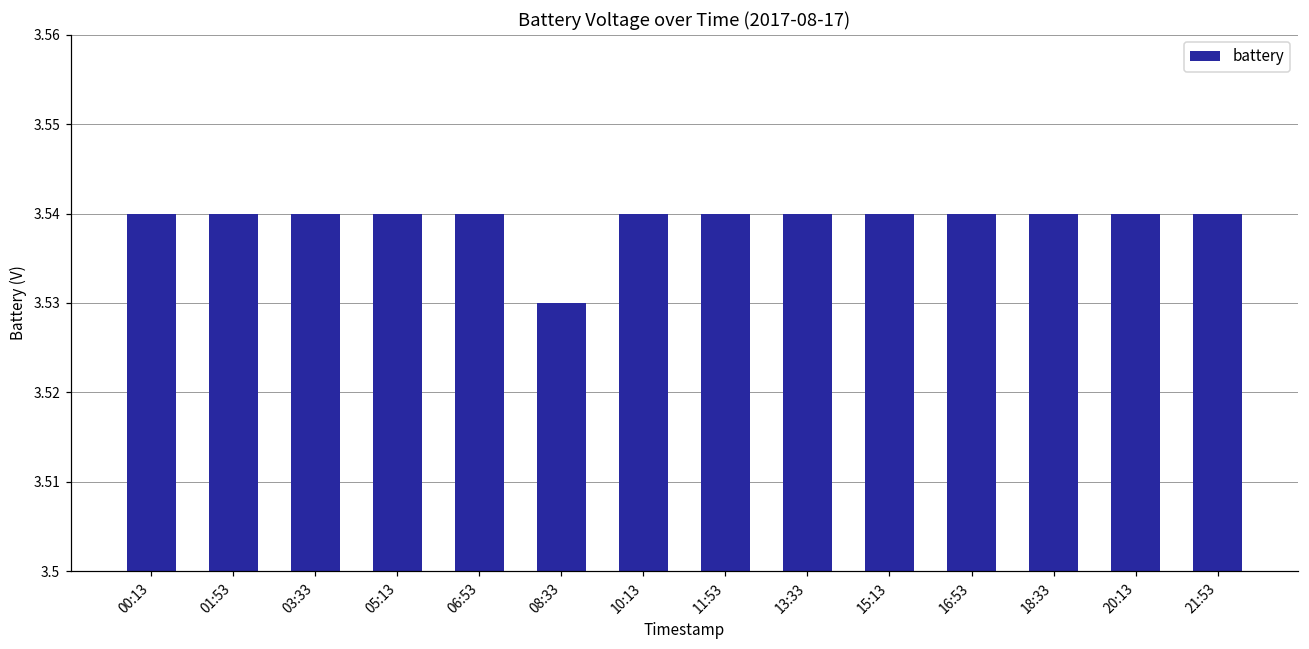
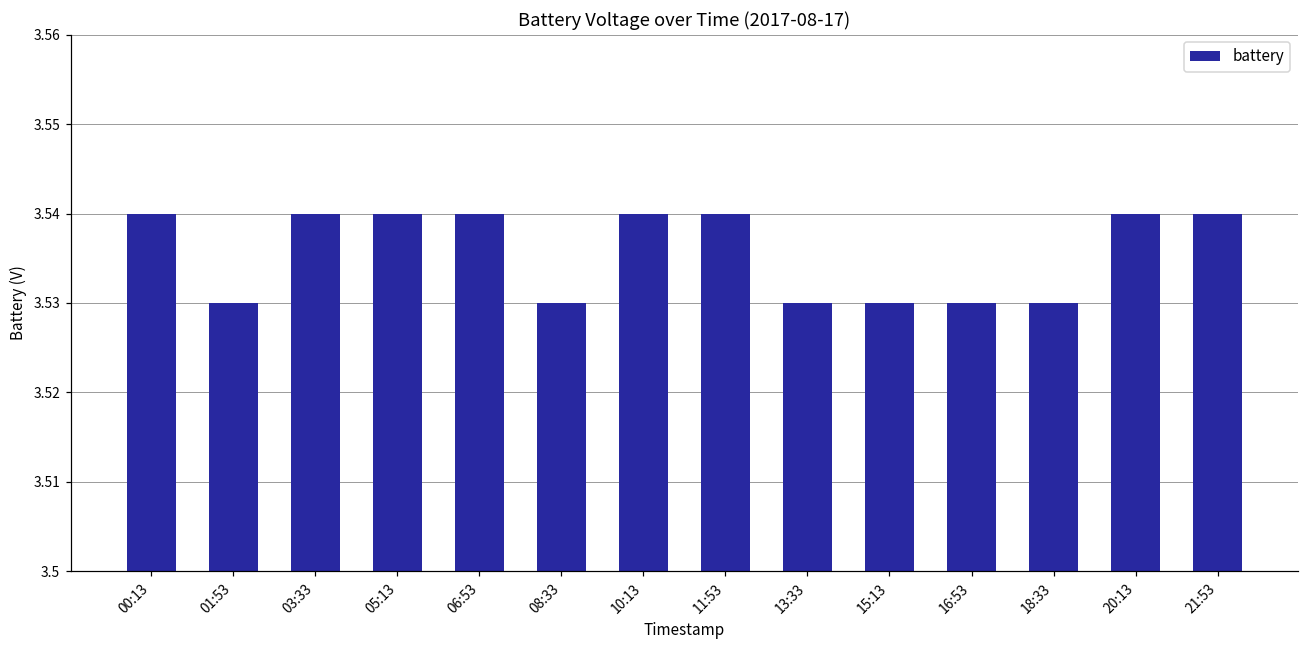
01:53: 3.54 -> 3.53
13:33: 3.54 -> 3.53
15:13: 3.54 -> 3.53
16:53: 3.54 -> 3.53
18:33: 3.54 -> 3.53
